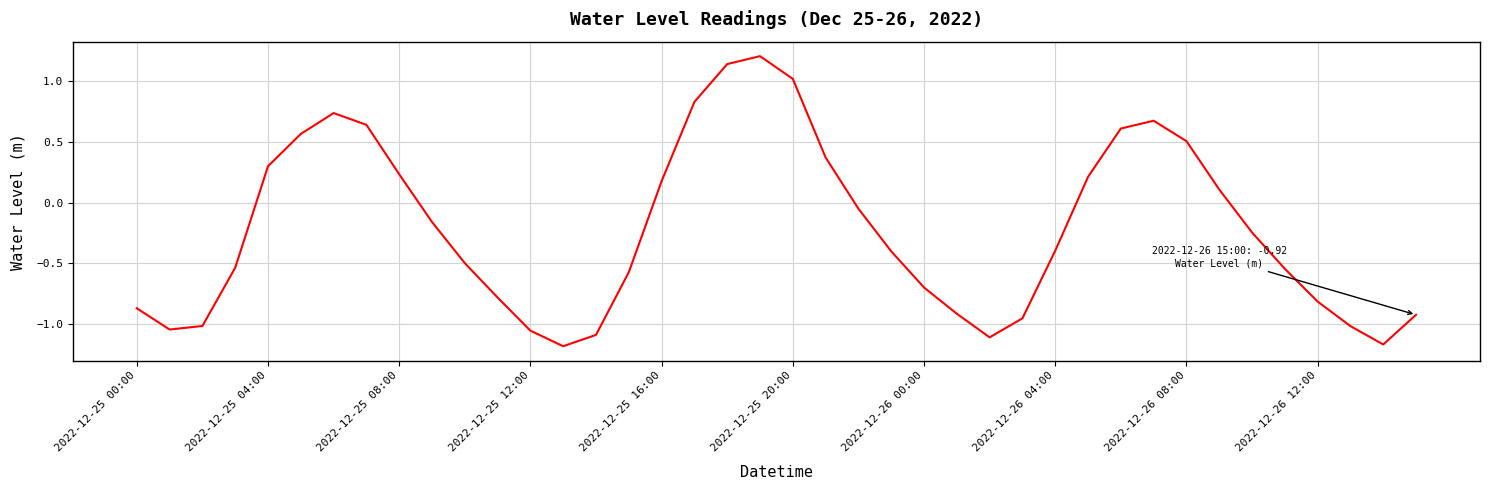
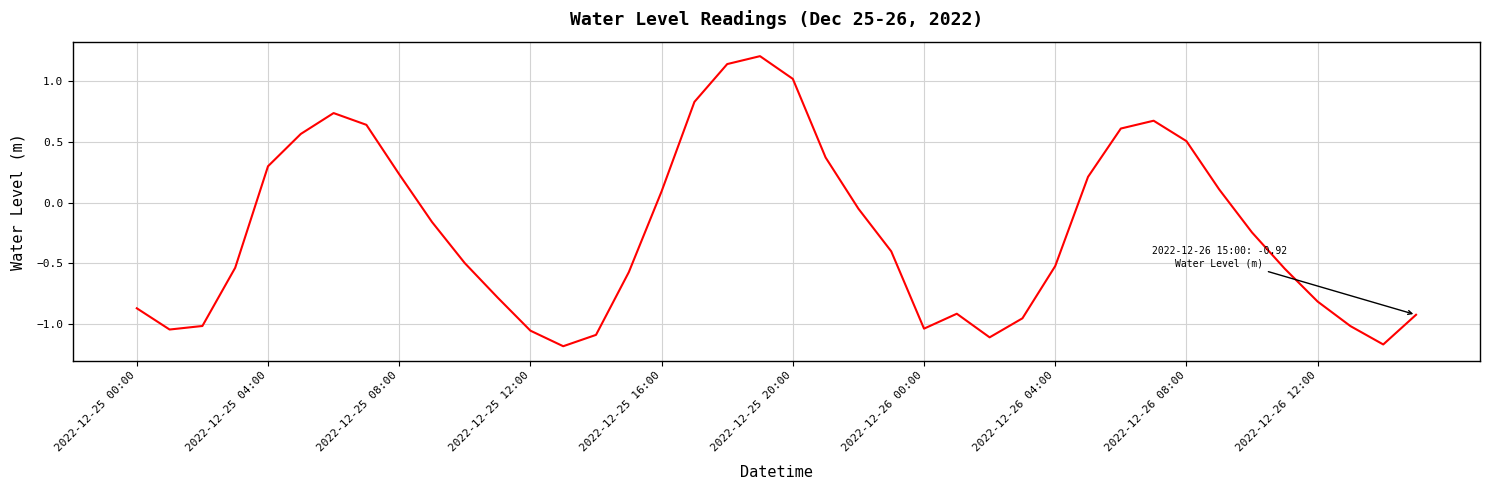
2022-12-25 16:00: 0.18 -> 0.09
2022-12-26 00:00: -0.70 -> -1.04
2022-12-26 04:00: -0.40 -> -0.52
